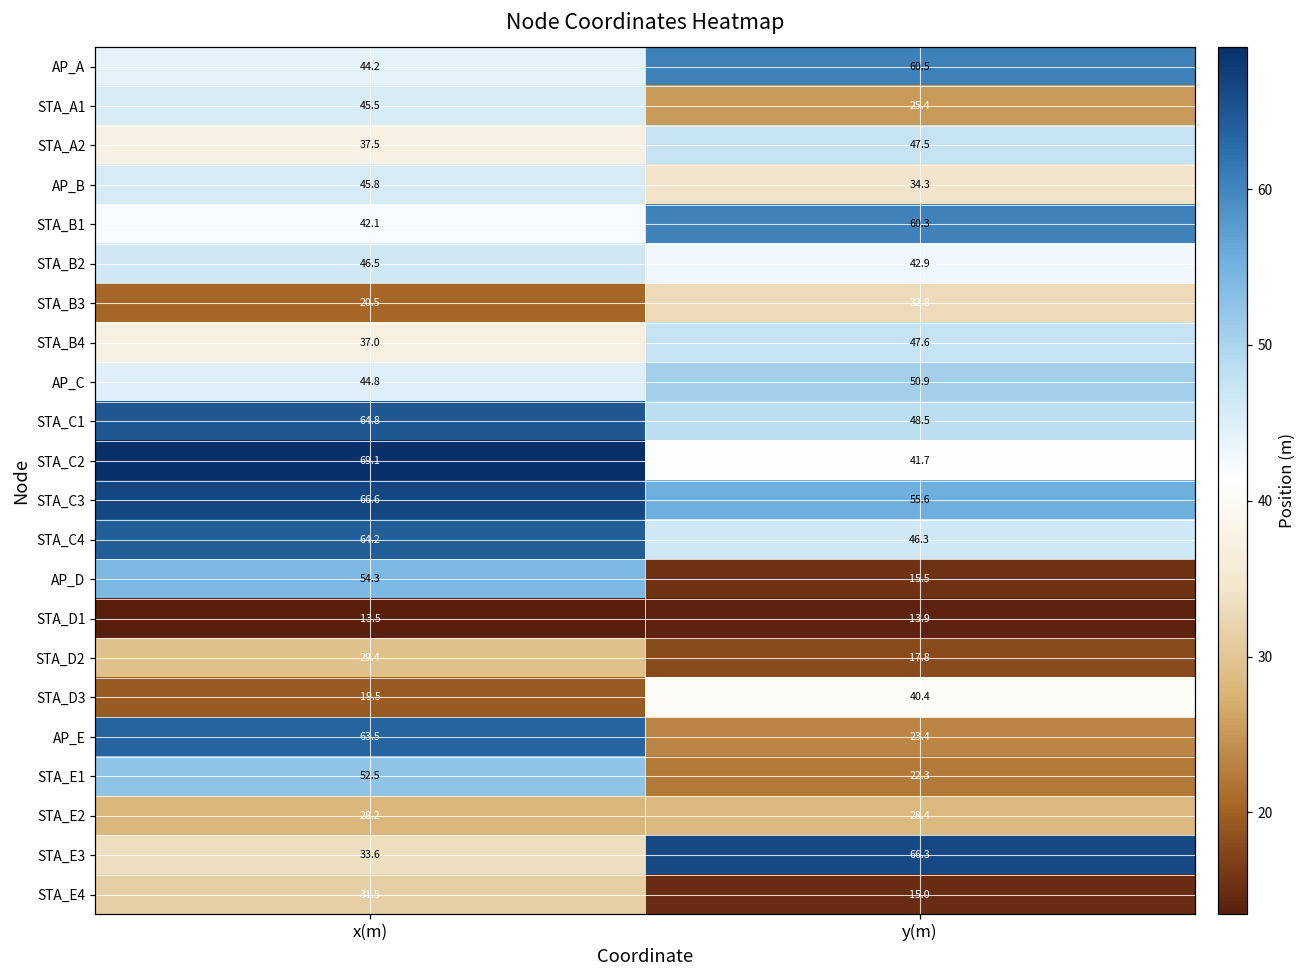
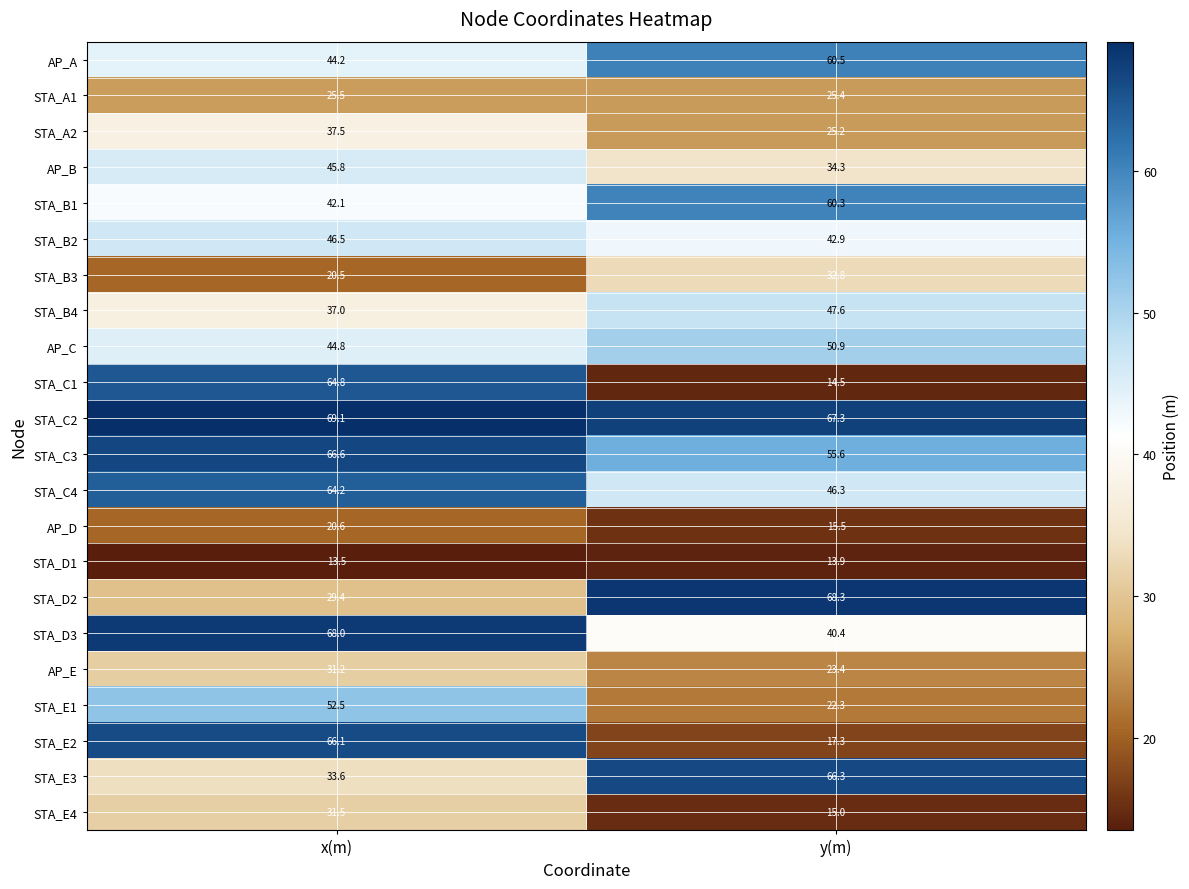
STA_A1, x(m): 45.5 -> 25.5
STA_A2, y(m): 47.5 -> 25.2
STA_C1, y(m): 48.5 -> 14.5
STA_C2, y(m): 41.7 -> 67.3
AP_D, x(m): 54.3 -> 20.6
STA_D2, y(m): 17.8 -> 68.3
STA_D3, x(m): 19.5 -> 68.0
AP_E, x(m): 63.5 -> 31.2
STA_E2, x(m): 28.2 -> 66.1
STA_E2, y(m): 28.4 -> 17.3
